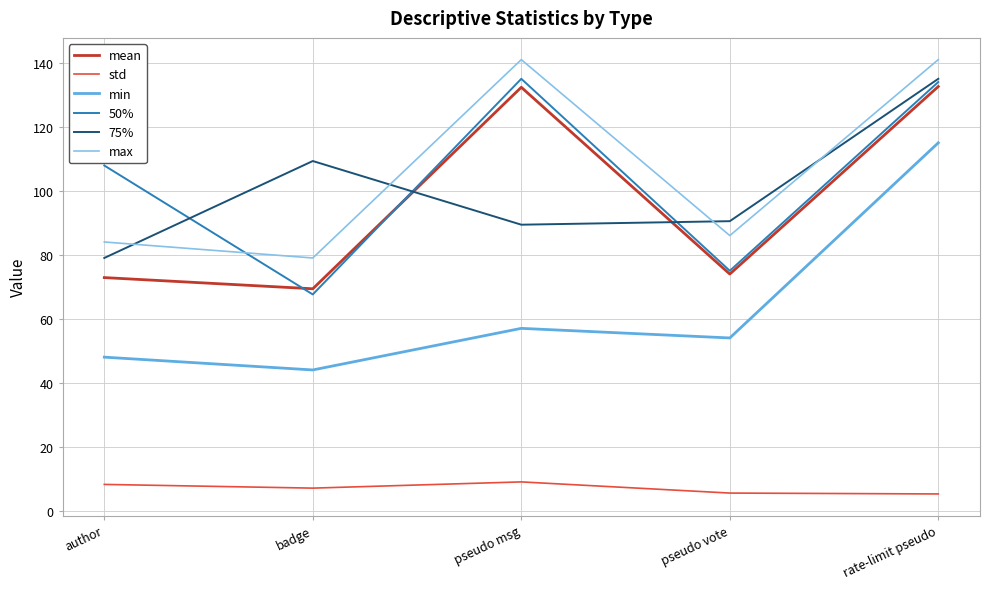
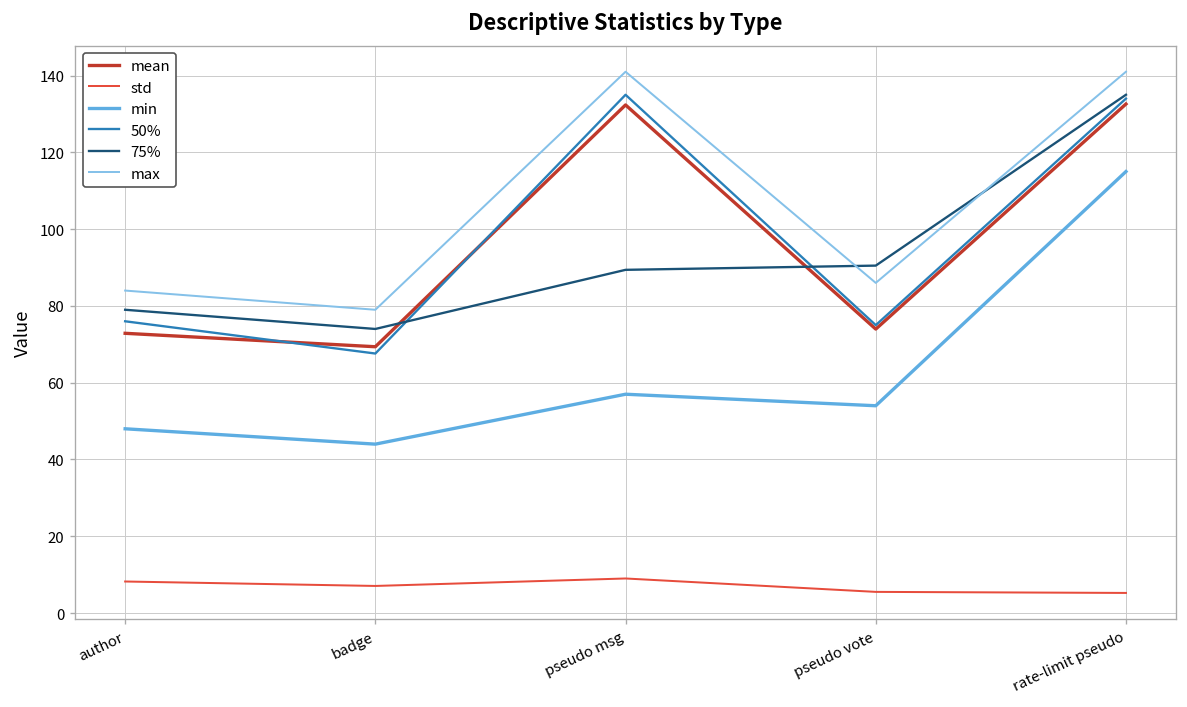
50%, author: 108 -> 76
75%, badge: 109 -> 74
